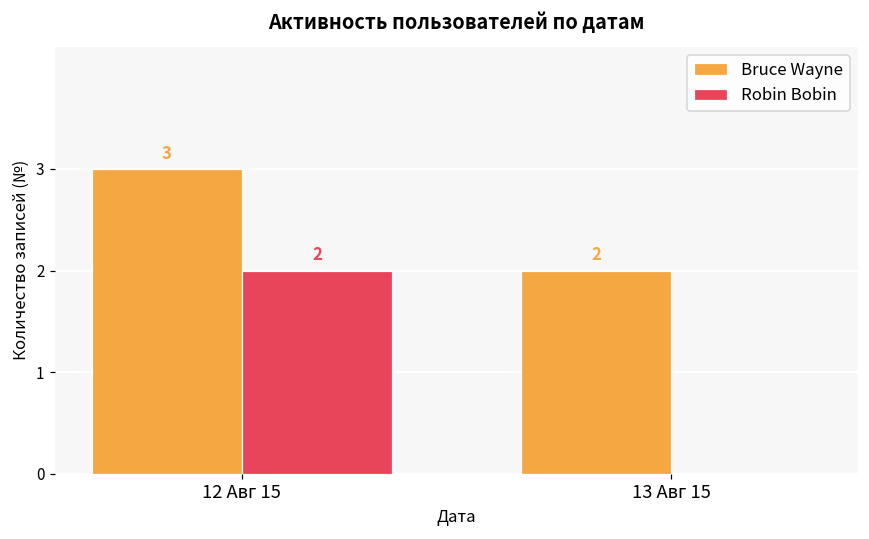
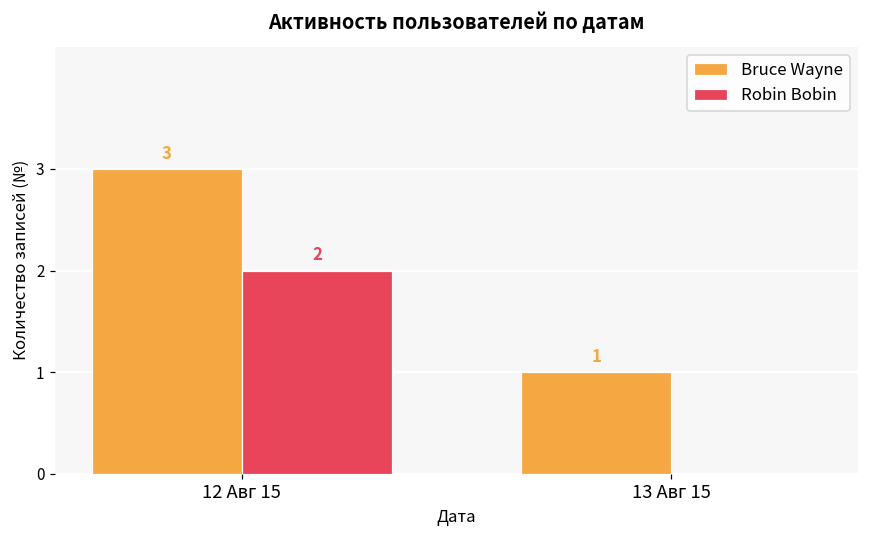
Bruce Wayne, 13 Авг 15: 2 -> 1
